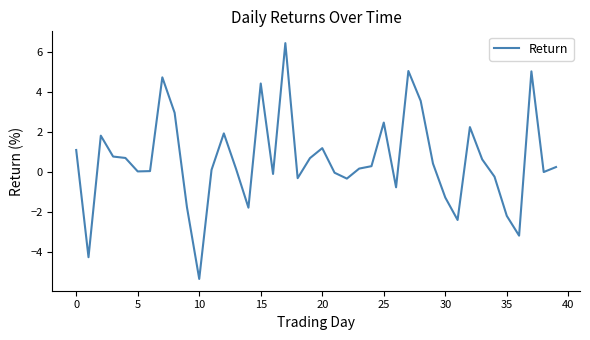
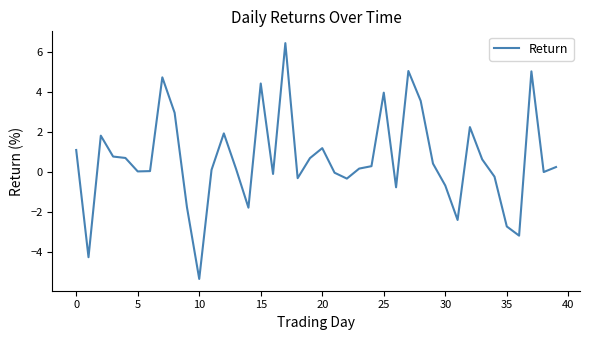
25: 2.5 -> 4.0
30: -1.3 -> -0.7
35: -2.2 -> -2.7
